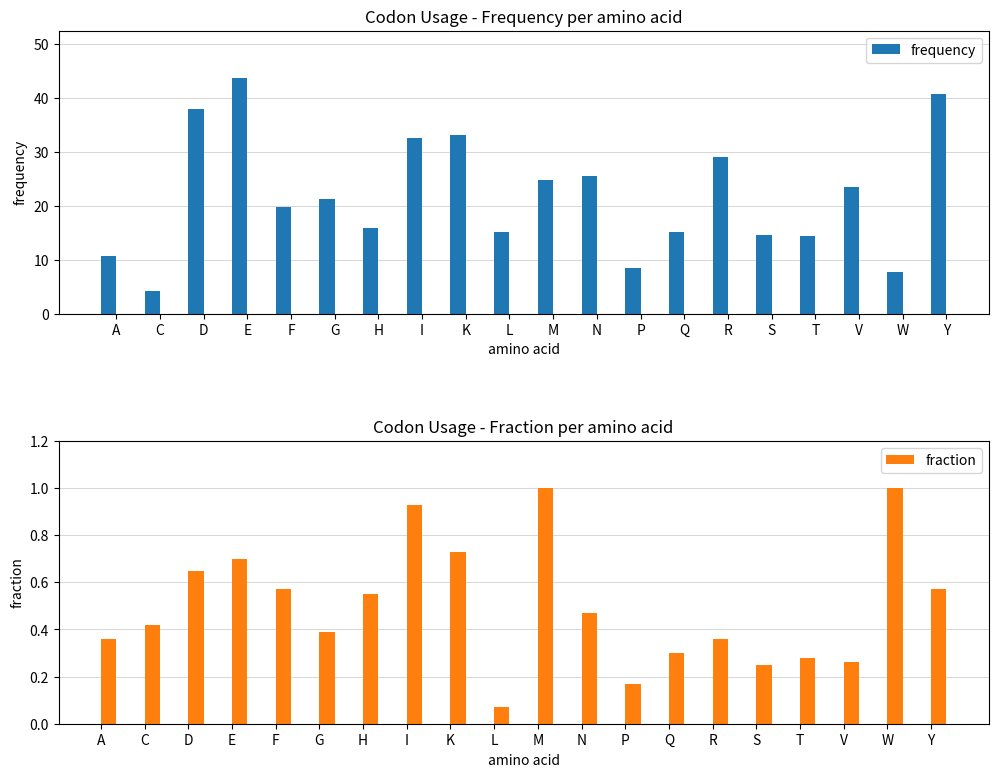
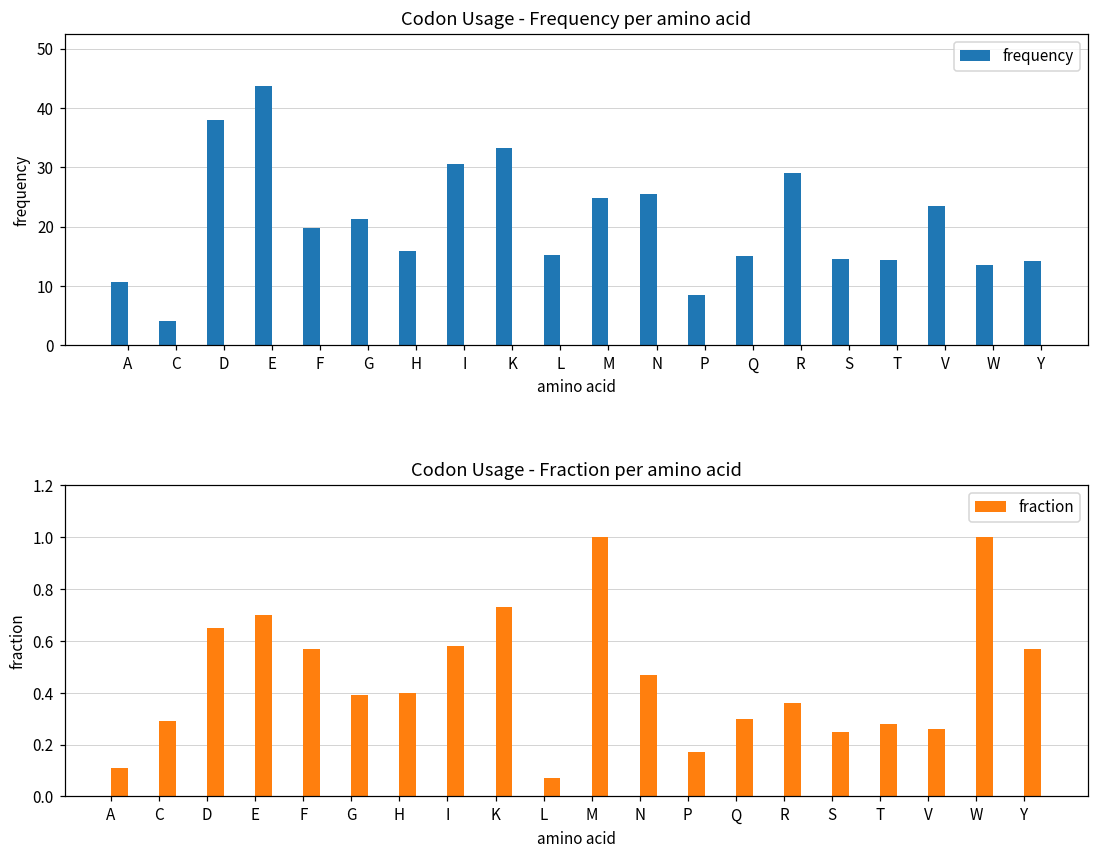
Codon Usage - Frequency per amino acid, I: 33 -> 31
Codon Usage - Frequency per amino acid, W: 8 -> 14
Codon Usage - Frequency per amino acid, Y: 41 -> 14
Codon Usage - Fraction per amino acid, A: 0.36 -> 0.11
Codon Usage - Fraction per amino acid, C: 0.42 -> 0.29
Codon Usage - Fraction per amino acid, H: 0.55 -> 0.40
Codon Usage - Fraction per amino acid, I: 0.93 -> 0.58
